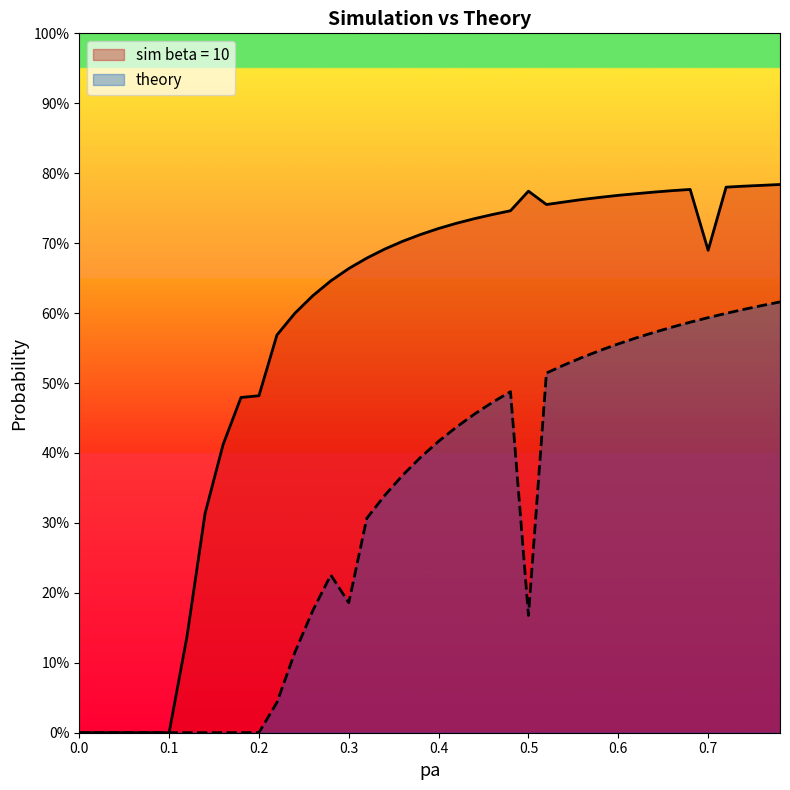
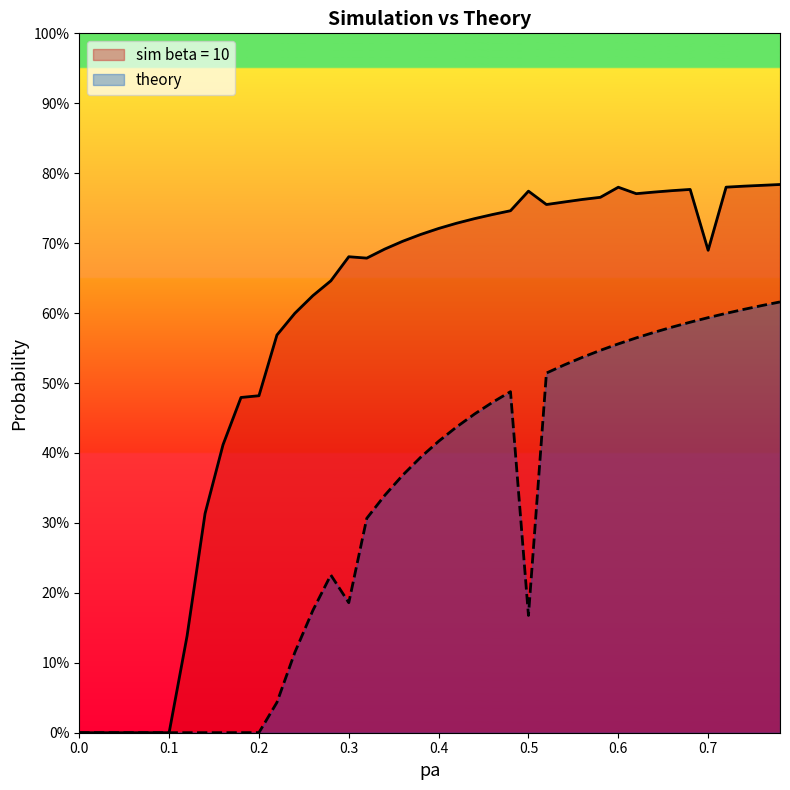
sim beta = 10, 0.3: 66% -> 68%
sim beta = 10, 0.6: 77% -> 78%
